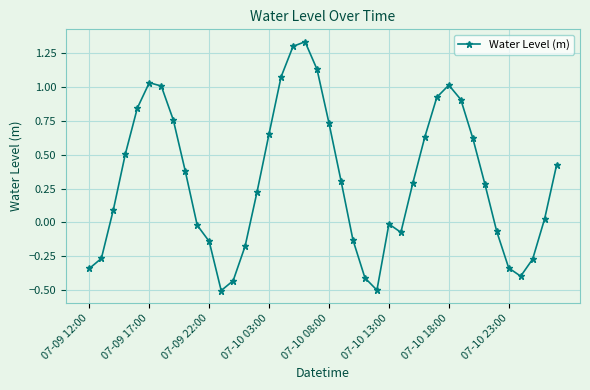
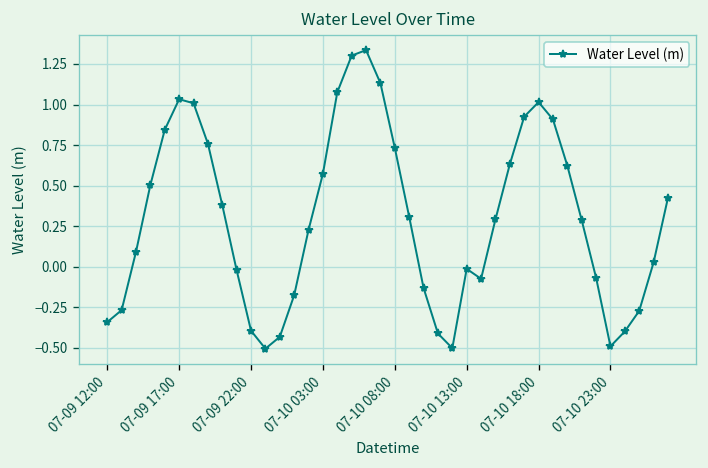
07-09 22:00: -0.14 -> -0.39
07-10 03:00: 0.66 -> 0.57
07-10 23:00: -0.34 -> -0.49
